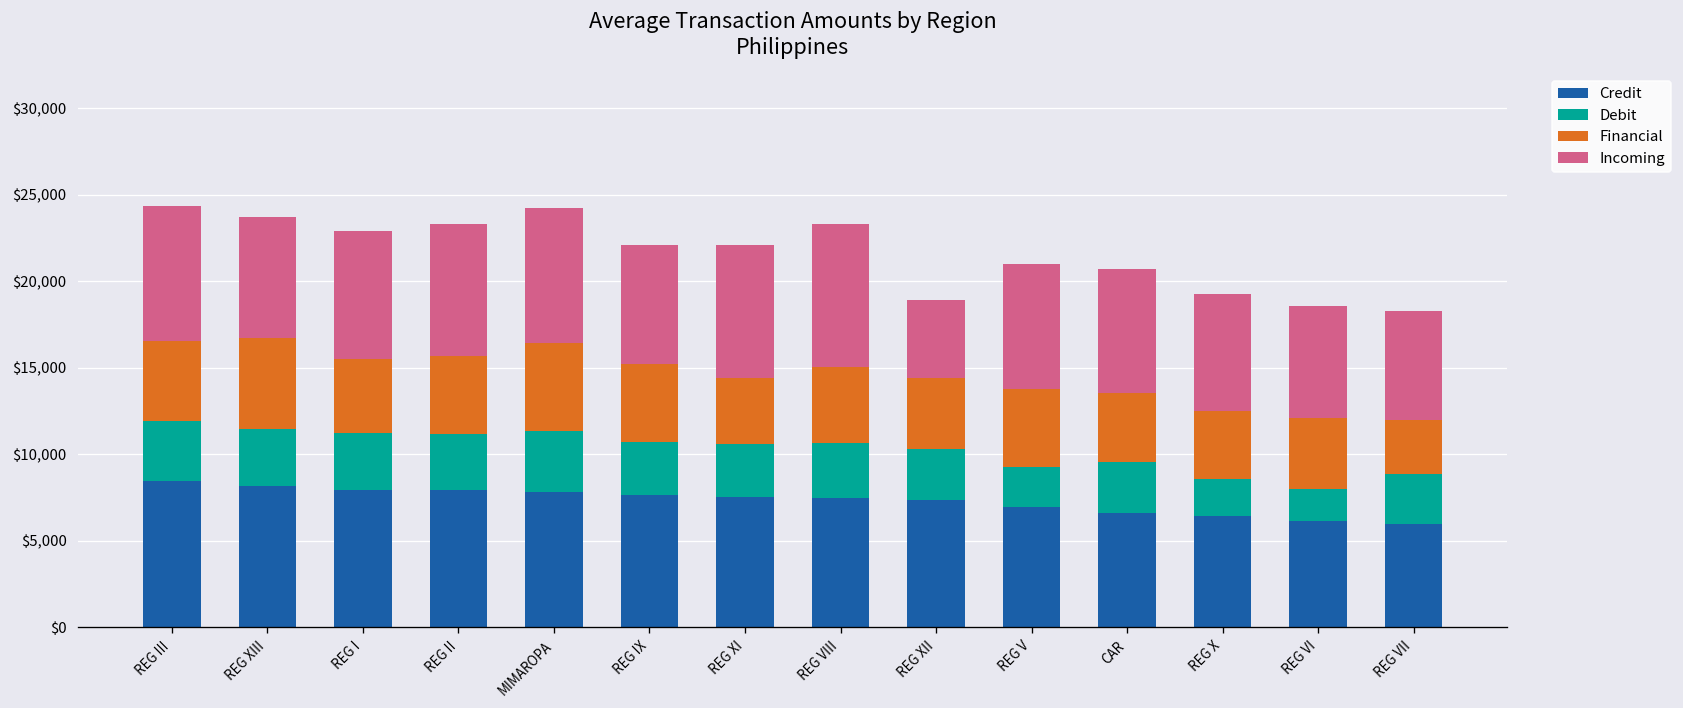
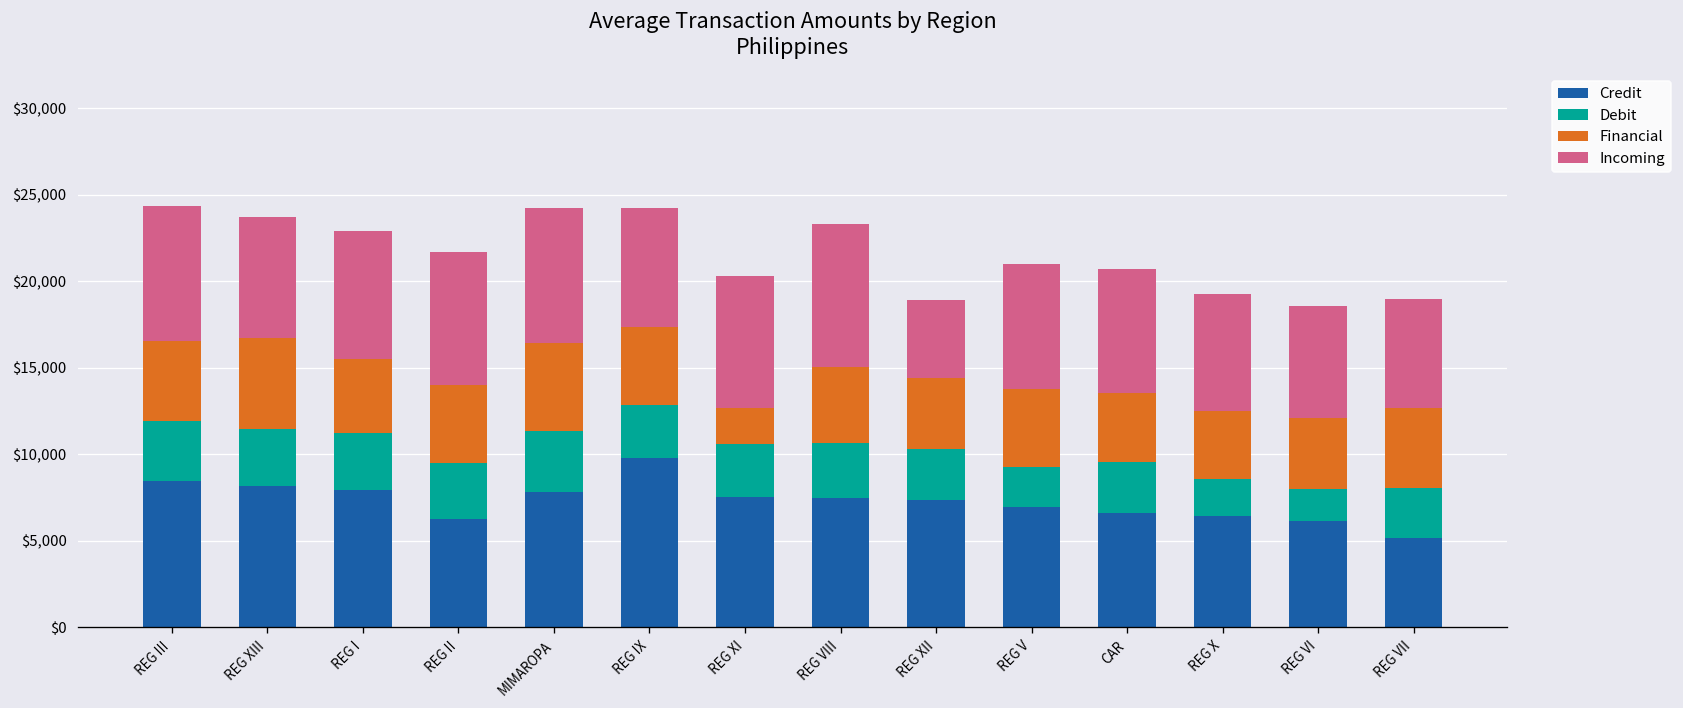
Credit, REG II: $7,900 -> $6,300
Credit, REG IX: $7,600 -> $9,800
Financial, REG XI: $3,800 -> $2,100
Credit, REG VII: $6,000 -> $5,200
Financial, REG VII: $3,100 -> $4,600
